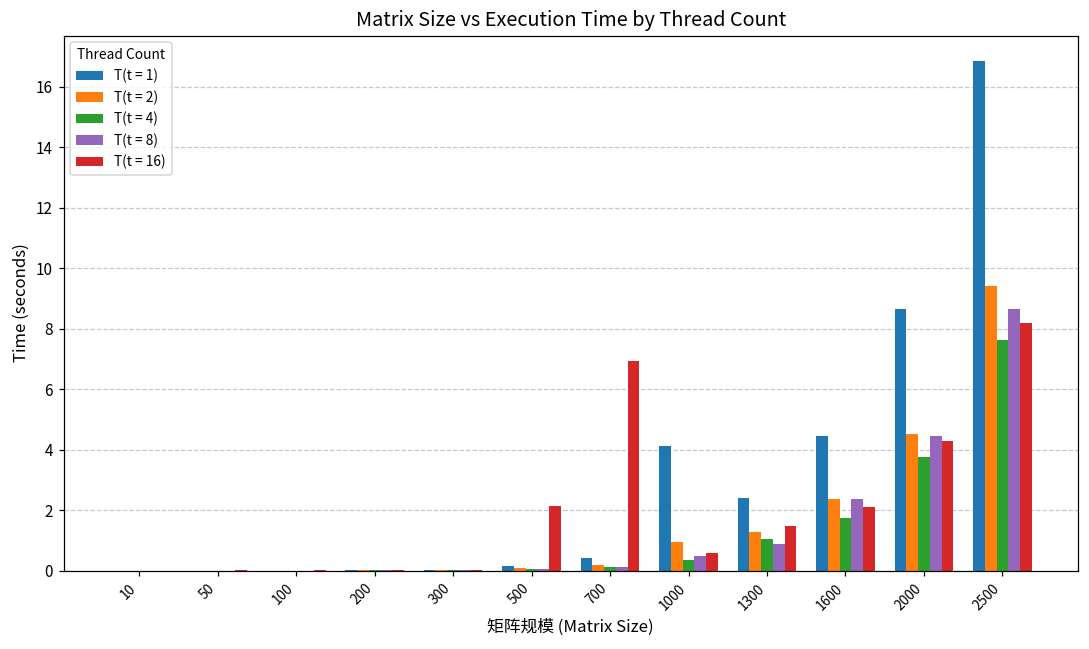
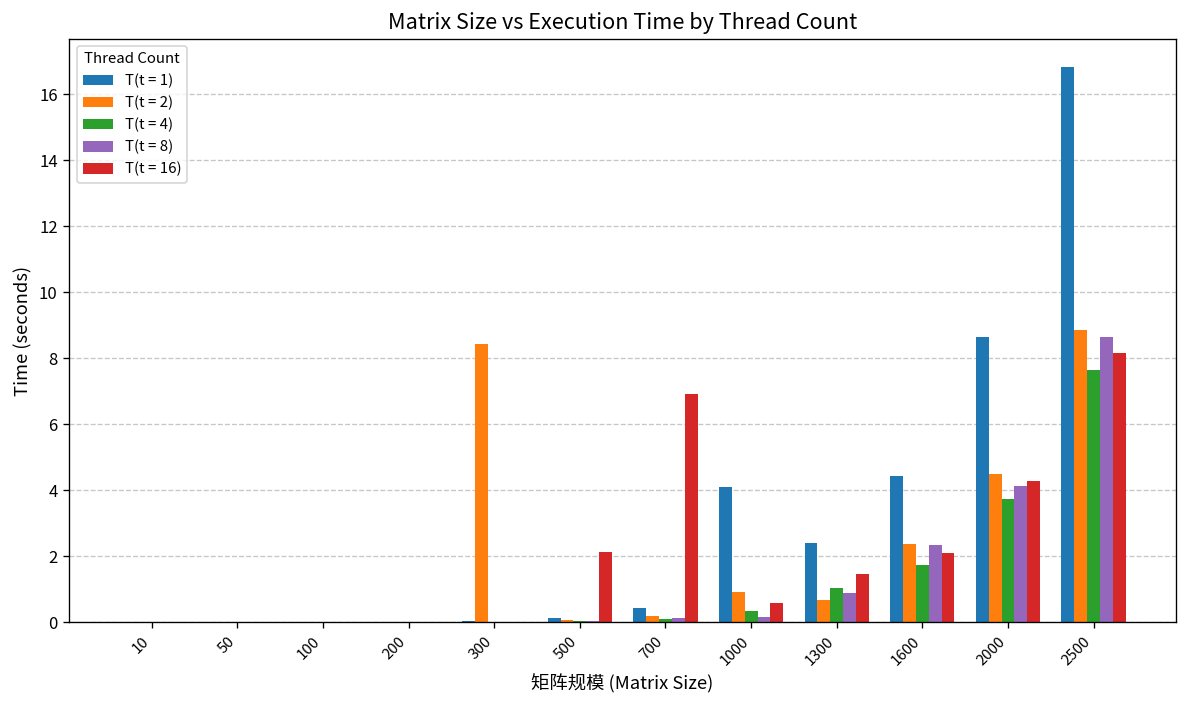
T(t = 2), 300: 0.0 -> 8.4
T(t = 8), 1000: 0.5 -> 0.2
T(t = 2), 1300: 1.3 -> 0.7
T(t = 8), 2000: 4.5 -> 4.1
T(t = 2), 2500: 9.4 -> 8.9
